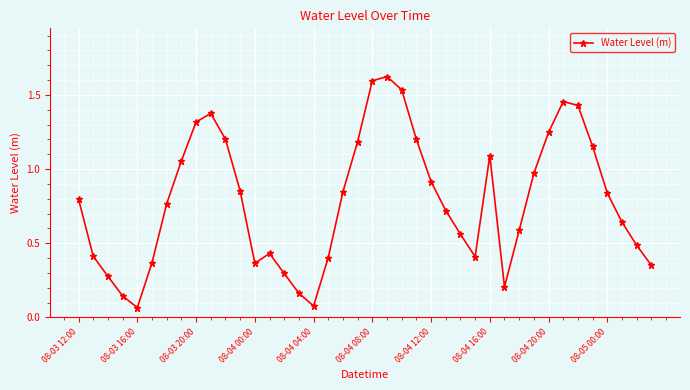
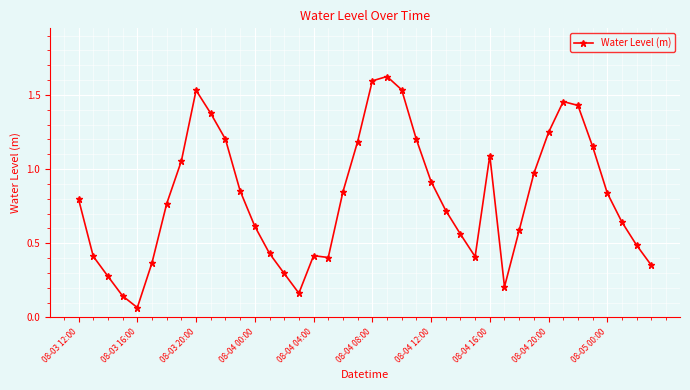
08-03 20:00: 1.32 -> 1.53
08-04 00:00: 0.36 -> 0.61
08-04 04:00: 0.08 -> 0.42
